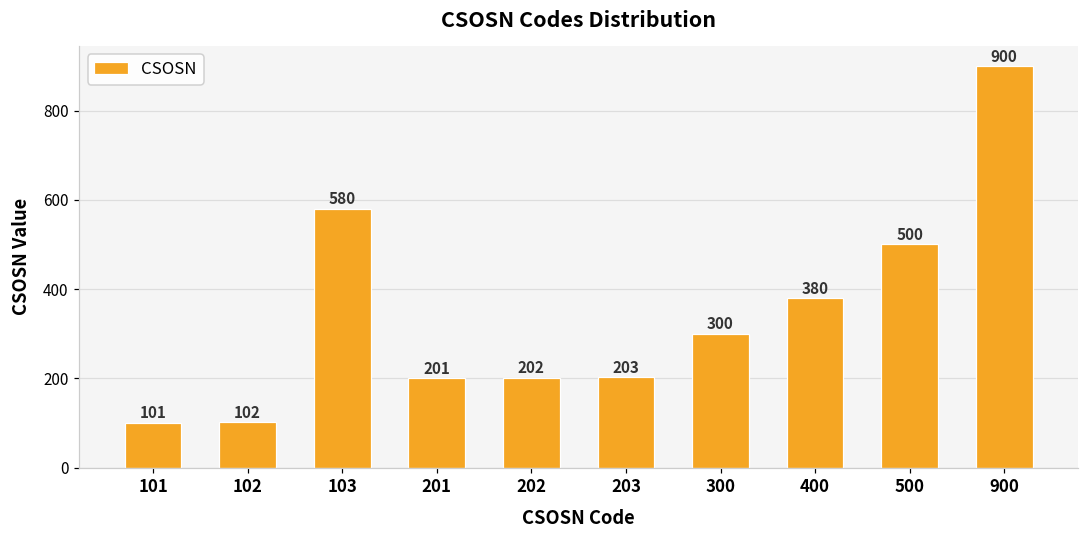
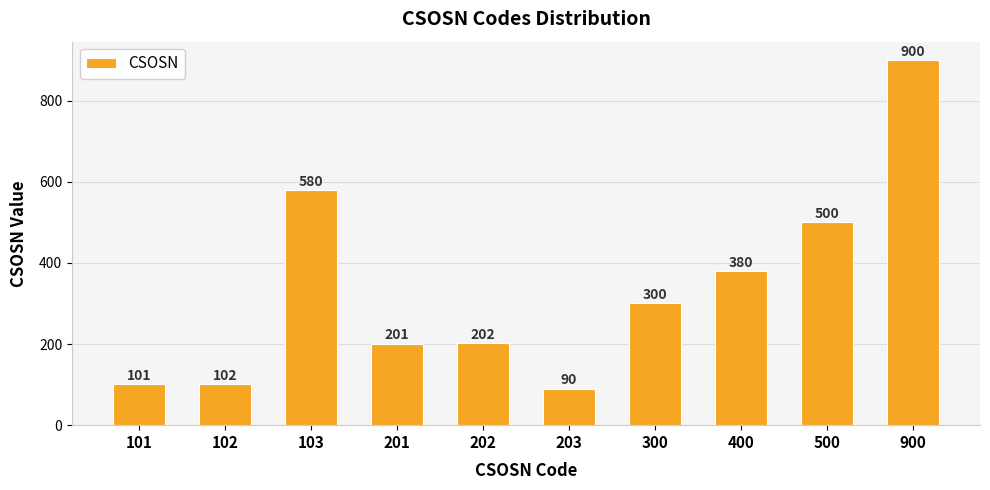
203: 203 -> 90
